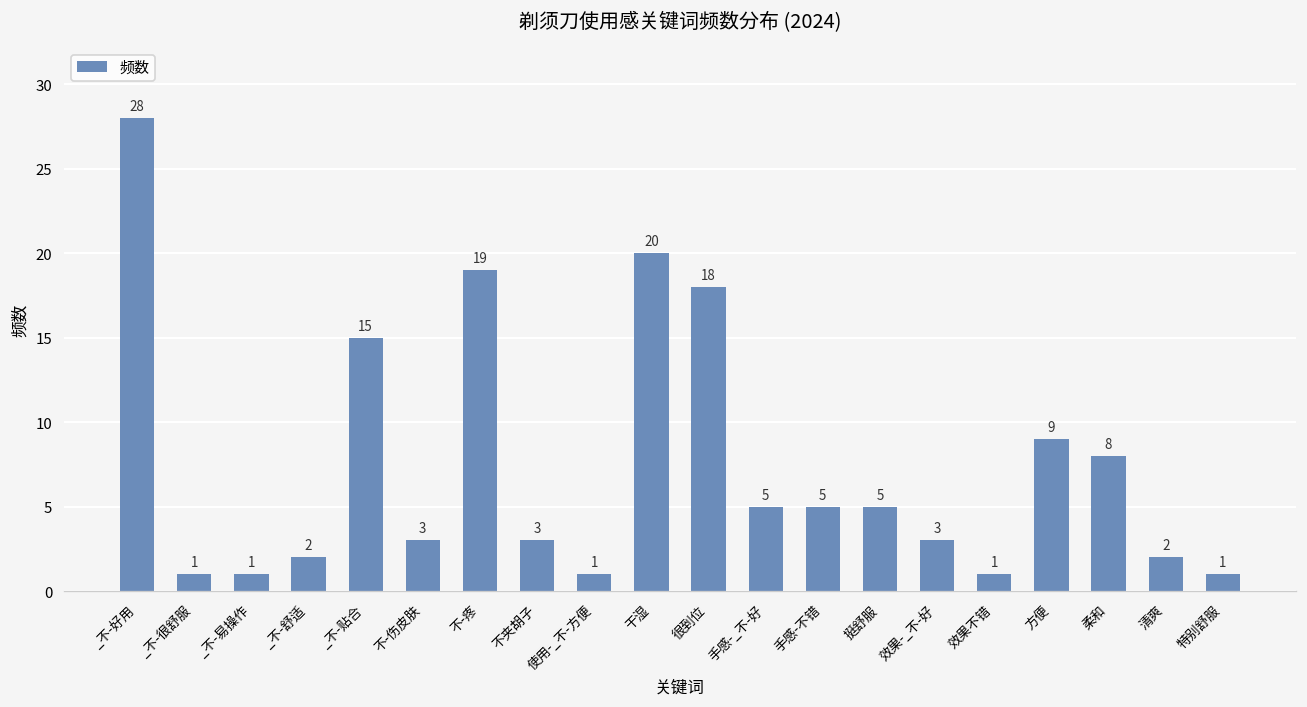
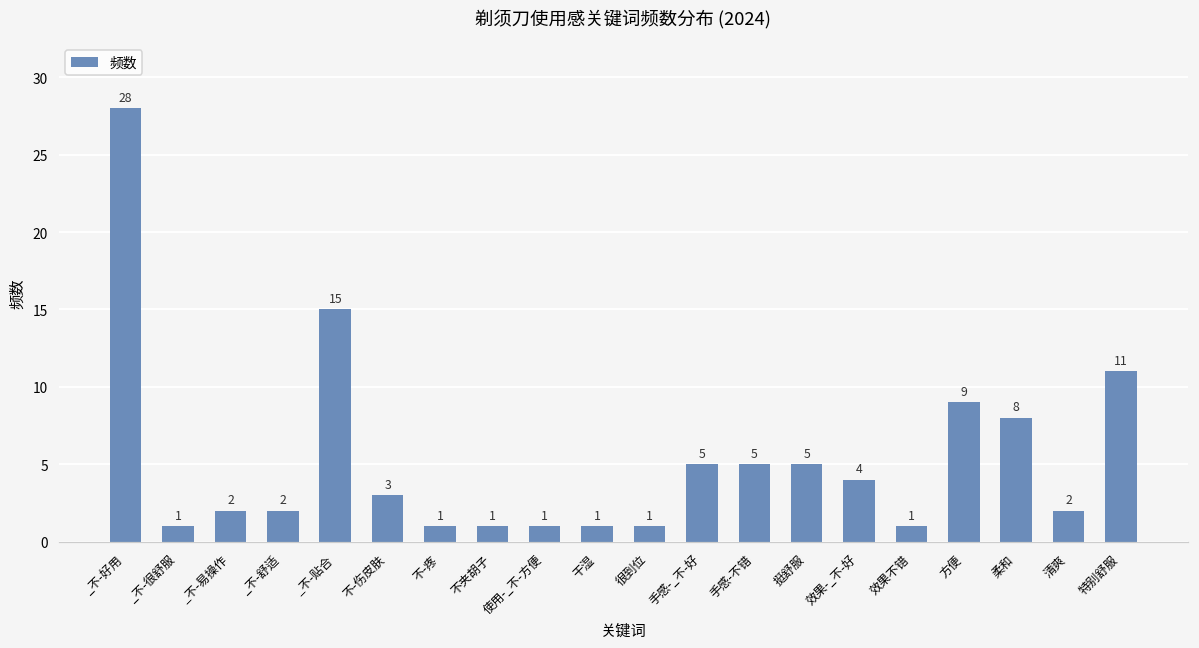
_不-易操作: 1 -> 2
不-疼: 19 -> 1
不夹胡子: 3 -> 1
干湿: 20 -> 1
很到位: 18 -> 1
效果-_不-好: 3 -> 4
特别舒服: 1 -> 11
